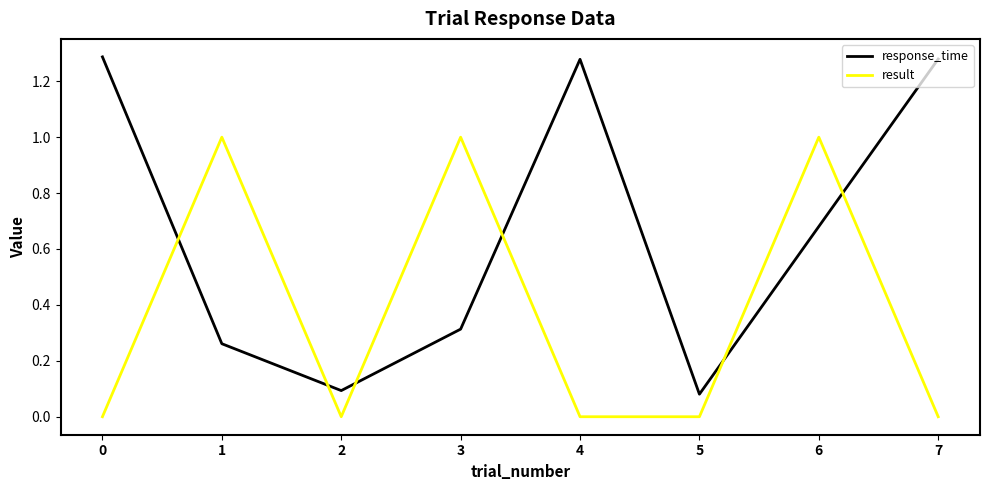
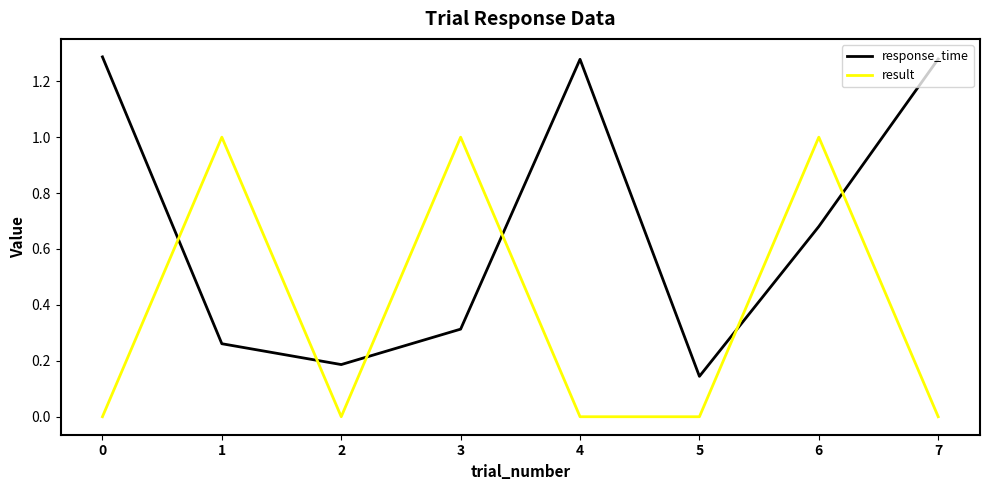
response_time, 2: 0.09 -> 0.19
response_time, 5: 0.08 -> 0.14
